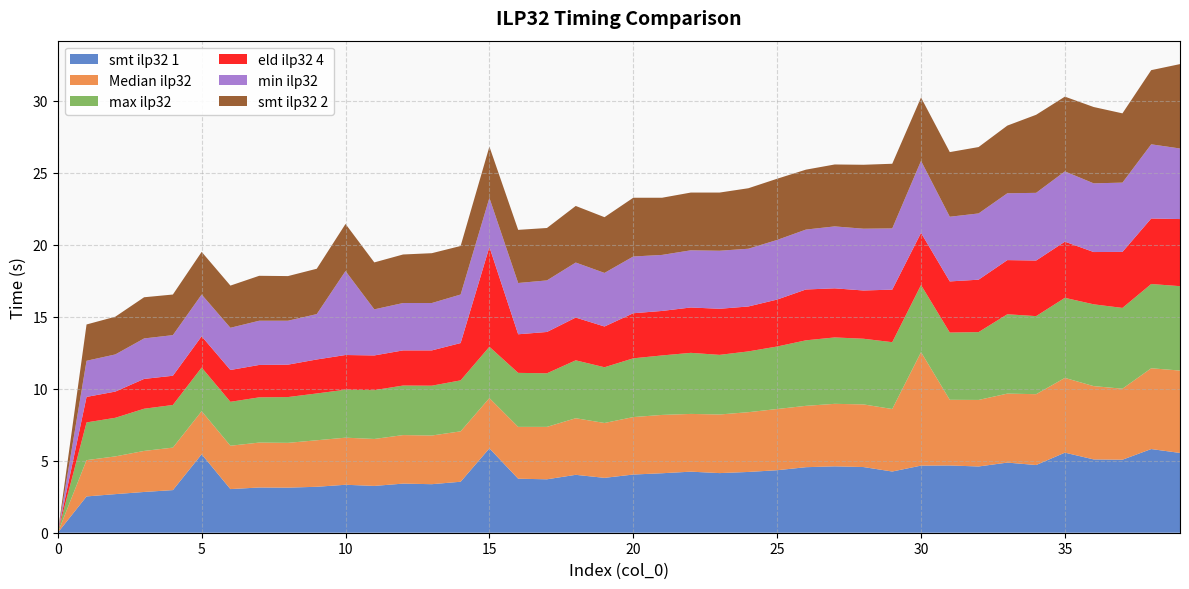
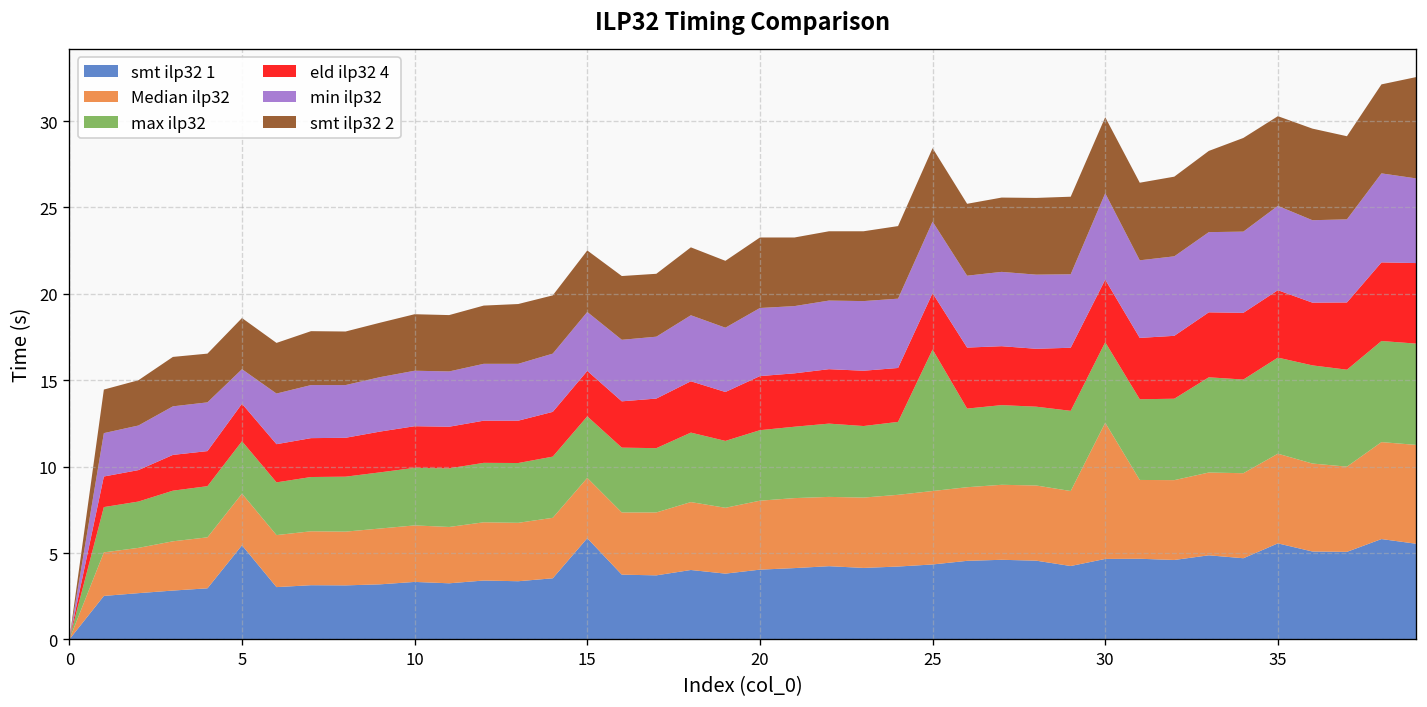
min ilp32, 5: 2.9 -> 2.0
min ilp32, 10: 5.8 -> 3.2
eld ilp32 4, 15: 6.9 -> 2.6
max ilp32, 25: 4.3 -> 8.2
